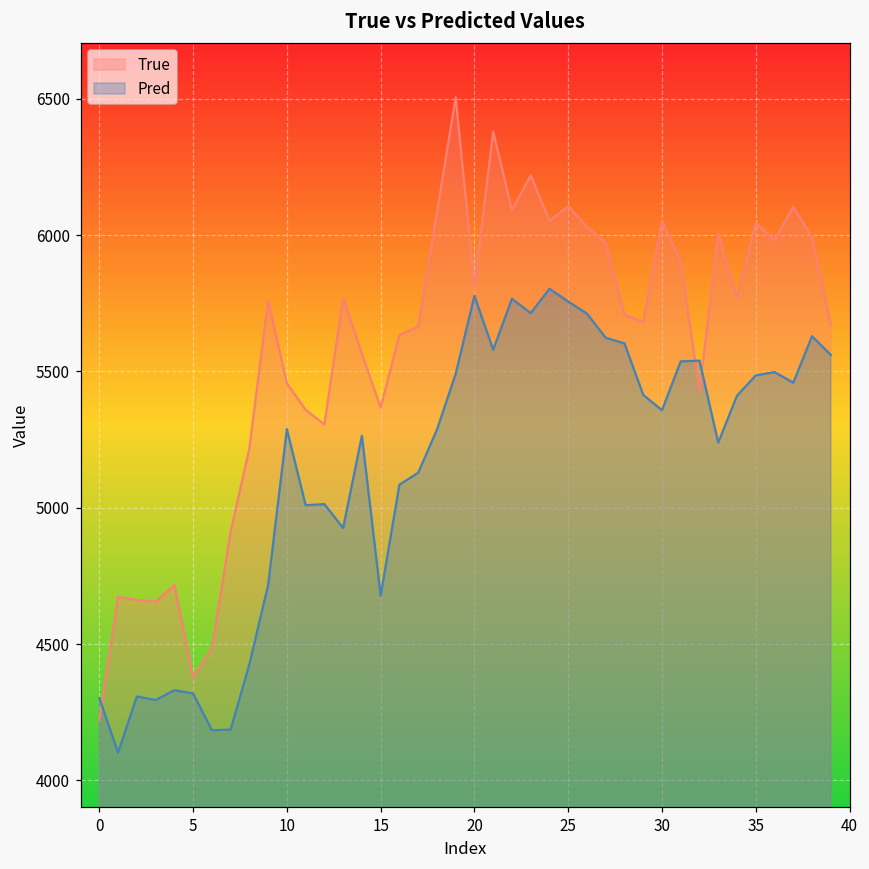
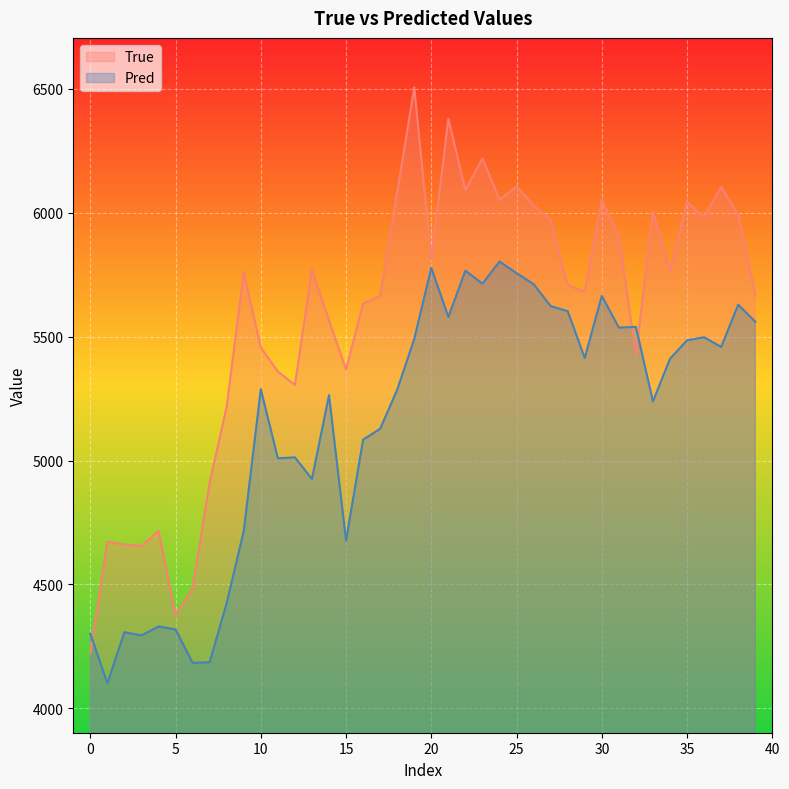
Pred, 30: 5360 -> 5660
